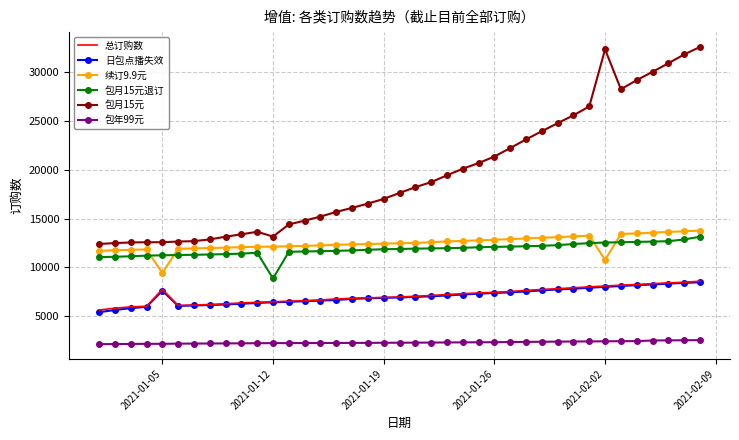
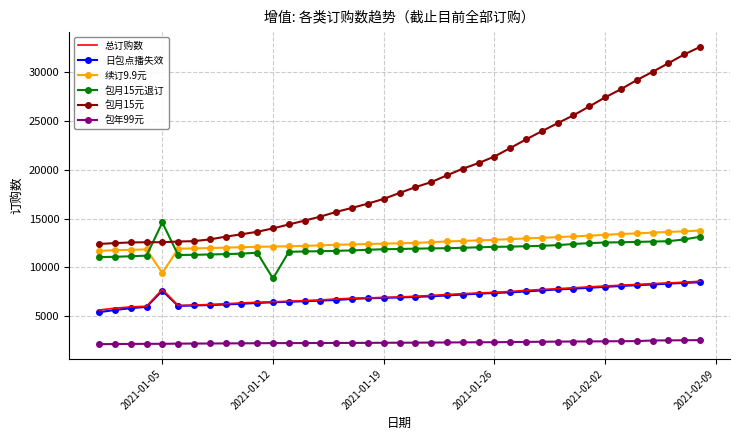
包月15元退订, 2021-01-05: 11000 -> 15000
包月15元, 2021-01-12: 13000 -> 14000
续订9.9元, 2021-02-02: 11000 -> 13000
包月15元, 2021-02-02: 32000 -> 27000
